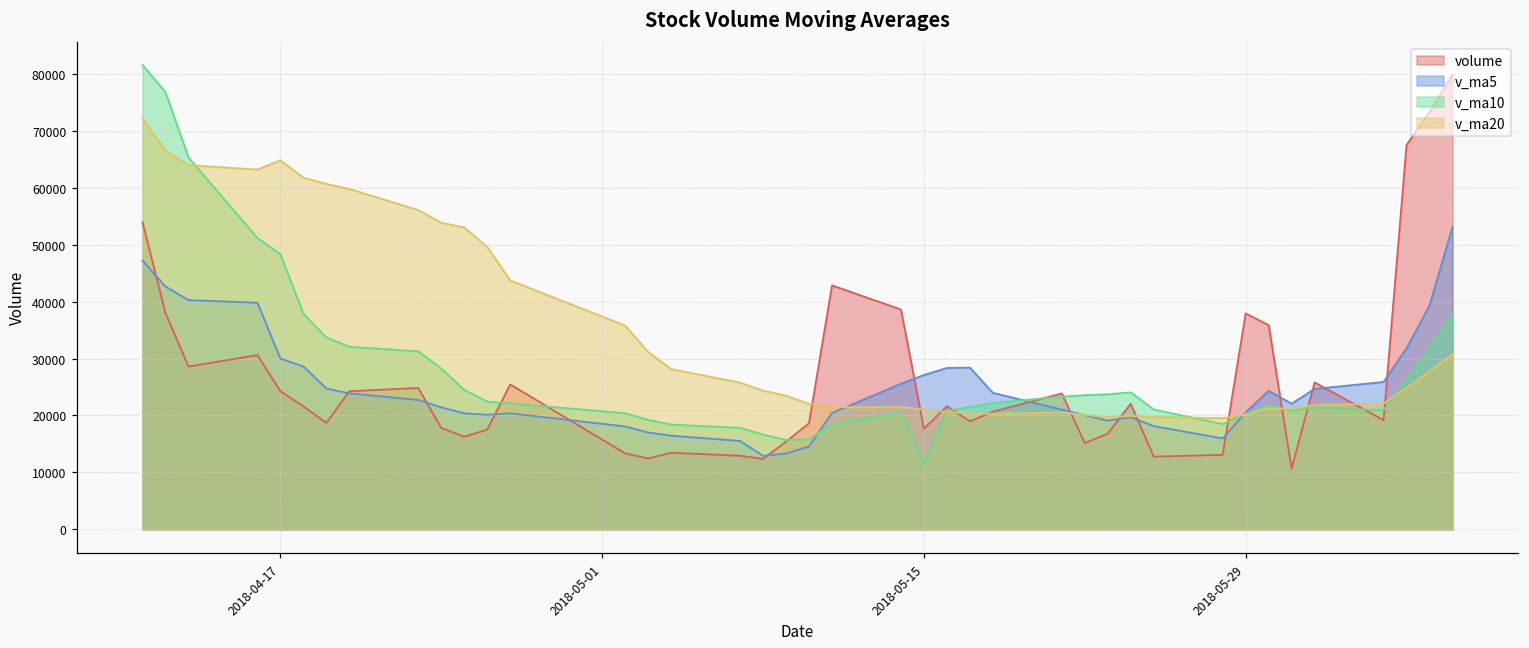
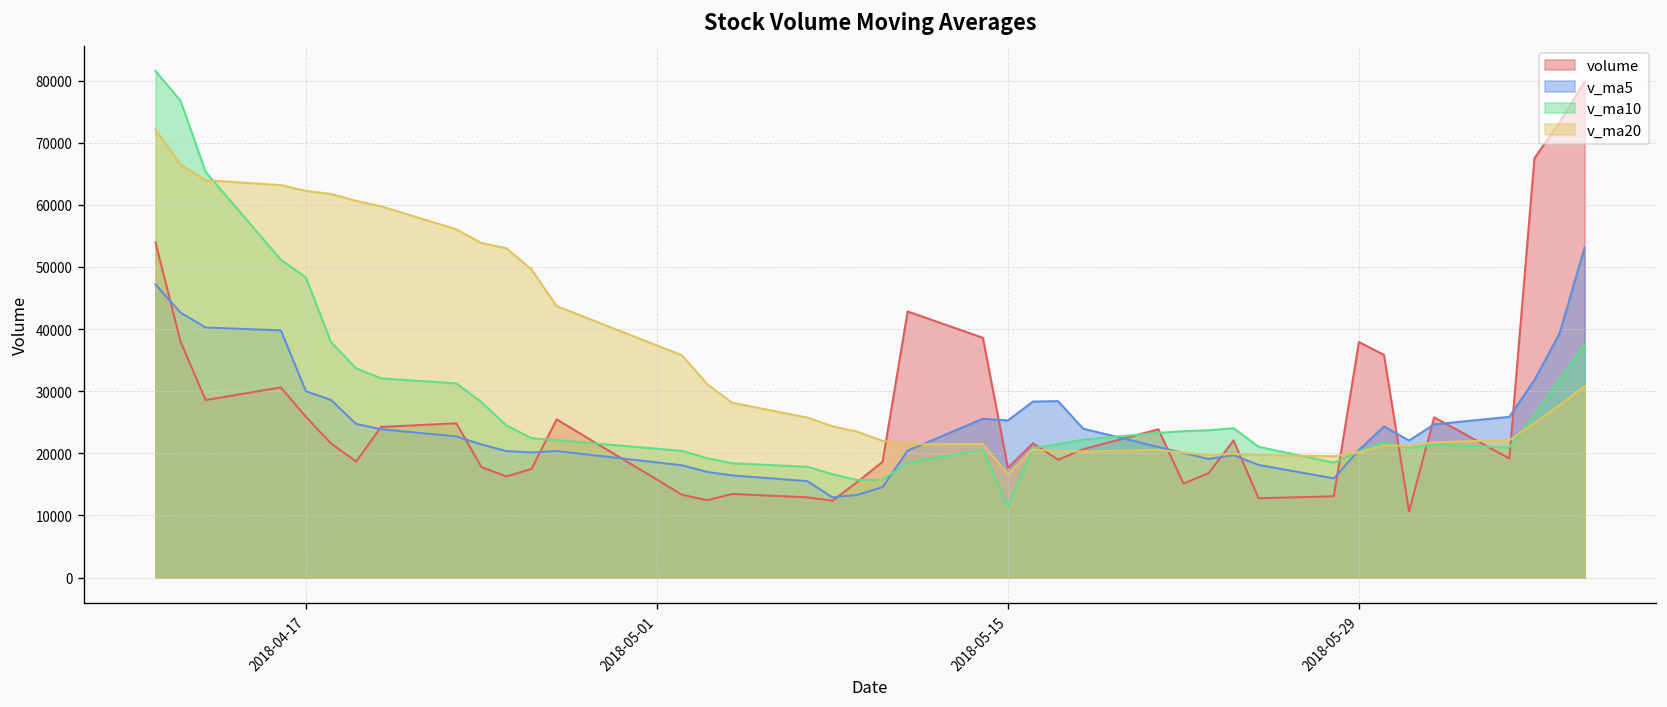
volume, 2018-04-17: 24000 -> 26000
v_ma20, 2018-04-17: 65000 -> 62000
v_ma5, 2018-05-15: 27000 -> 25000
v_ma20, 2018-05-15: 21000 -> 17000
